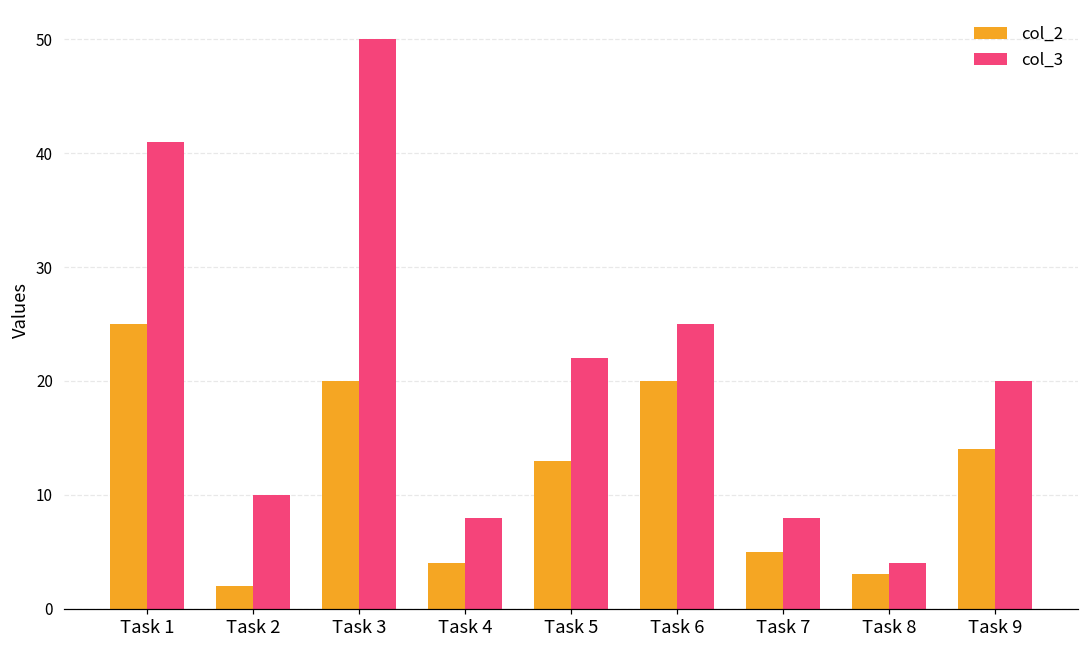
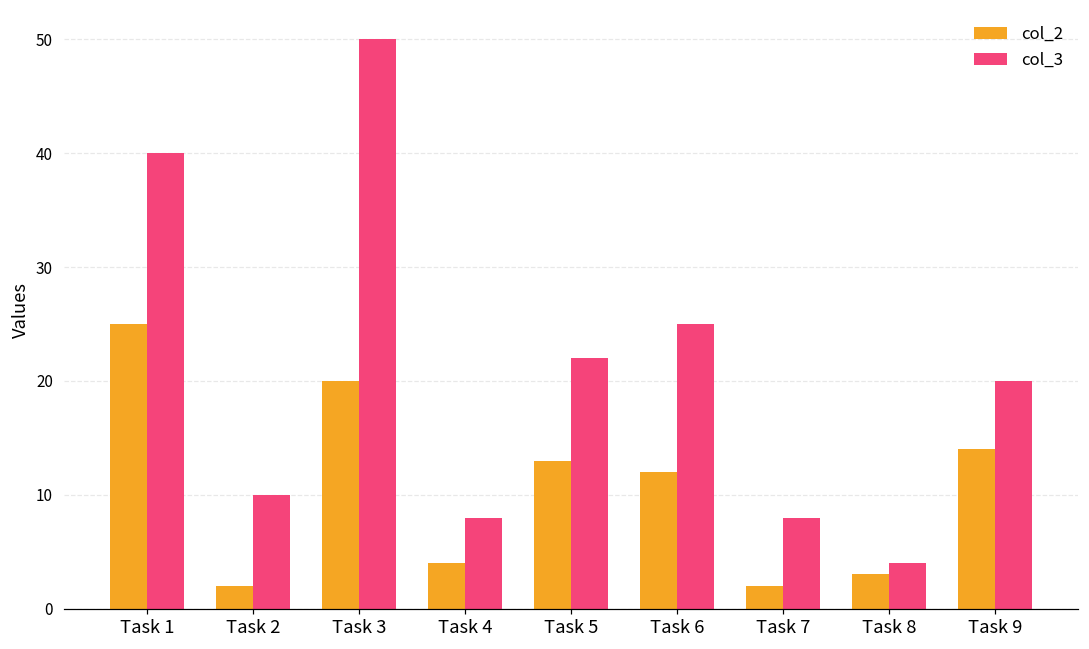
col_3, Task 1: 41 -> 40
col_2, Task 6: 20 -> 12
col_2, Task 7: 5 -> 2
